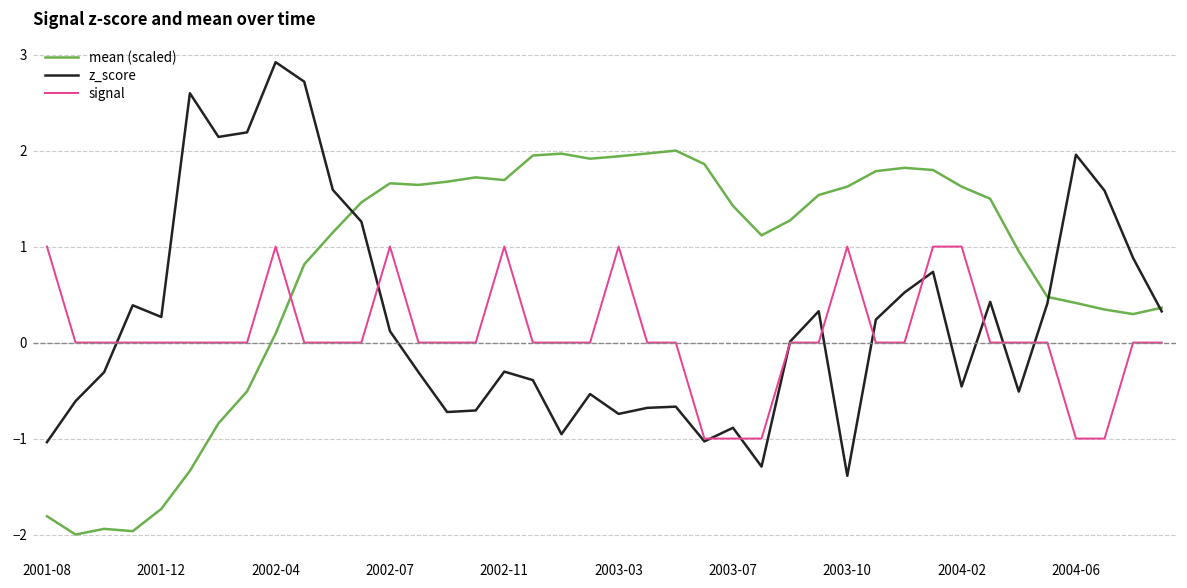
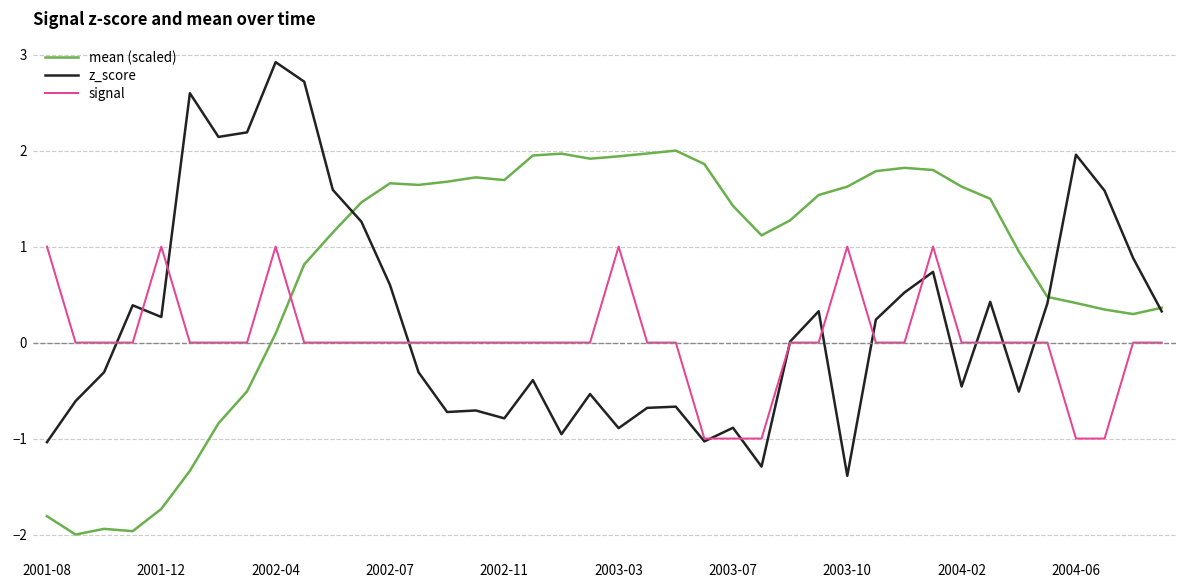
signal, 2001-12: 0 -> 1
z_score, 2002-07: 0.1 -> 0.6
signal, 2002-07: 1 -> 0
z_score, 2002-11: -0.3 -> -0.8
signal, 2002-11: 1 -> 0
z_score, 2003-03: -0.7 -> -0.9
signal, 2004-02: 1 -> 0
